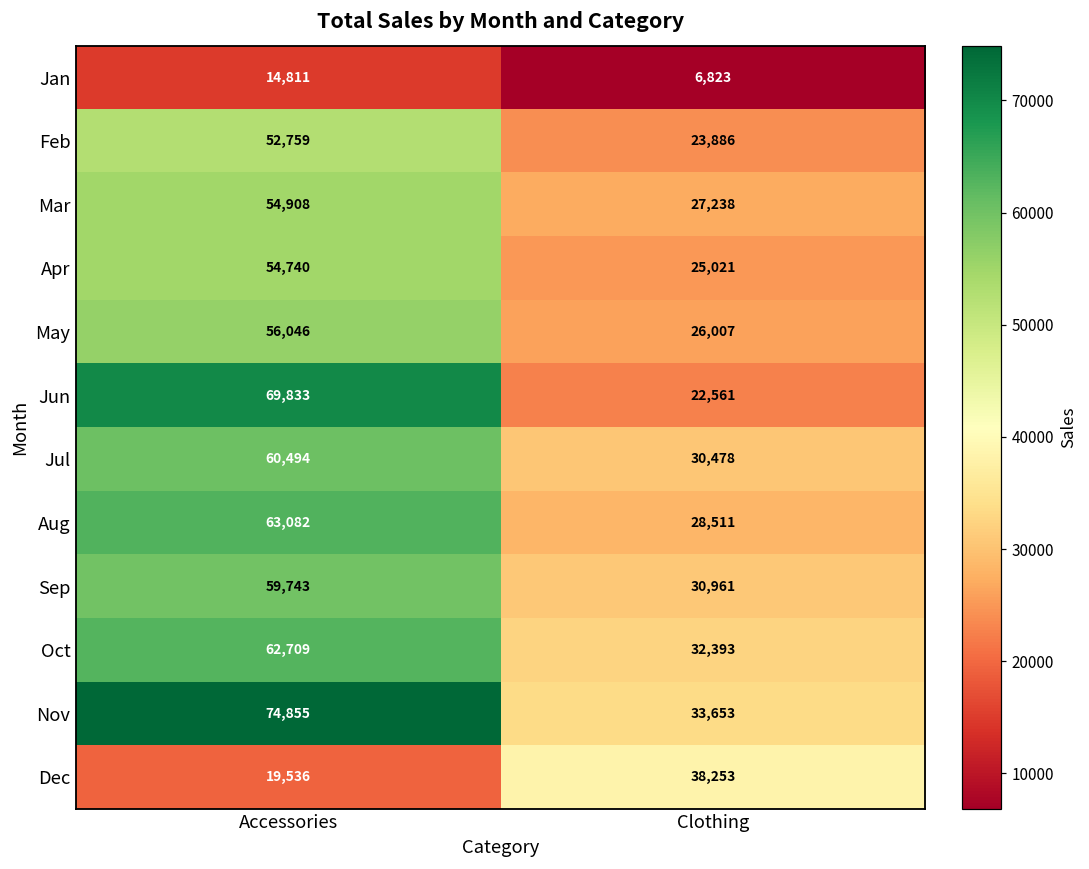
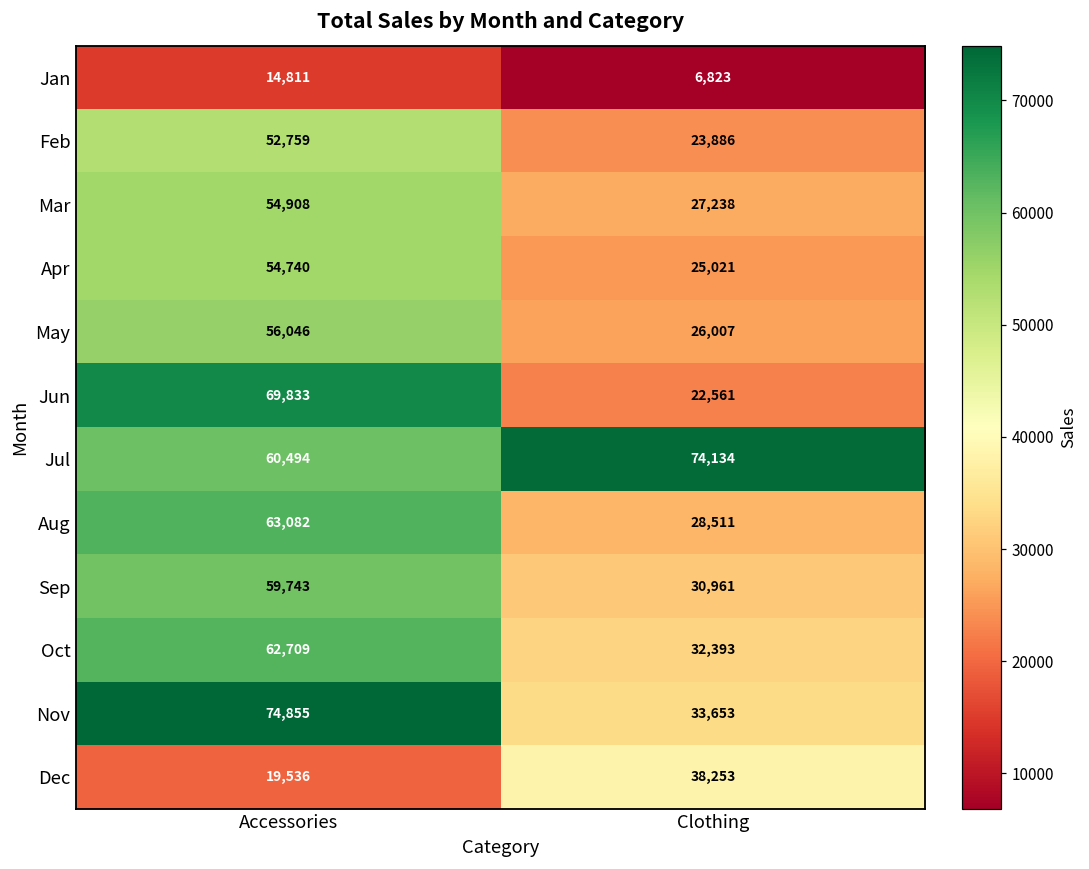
Jul, Clothing: 30,478 -> 74,134
